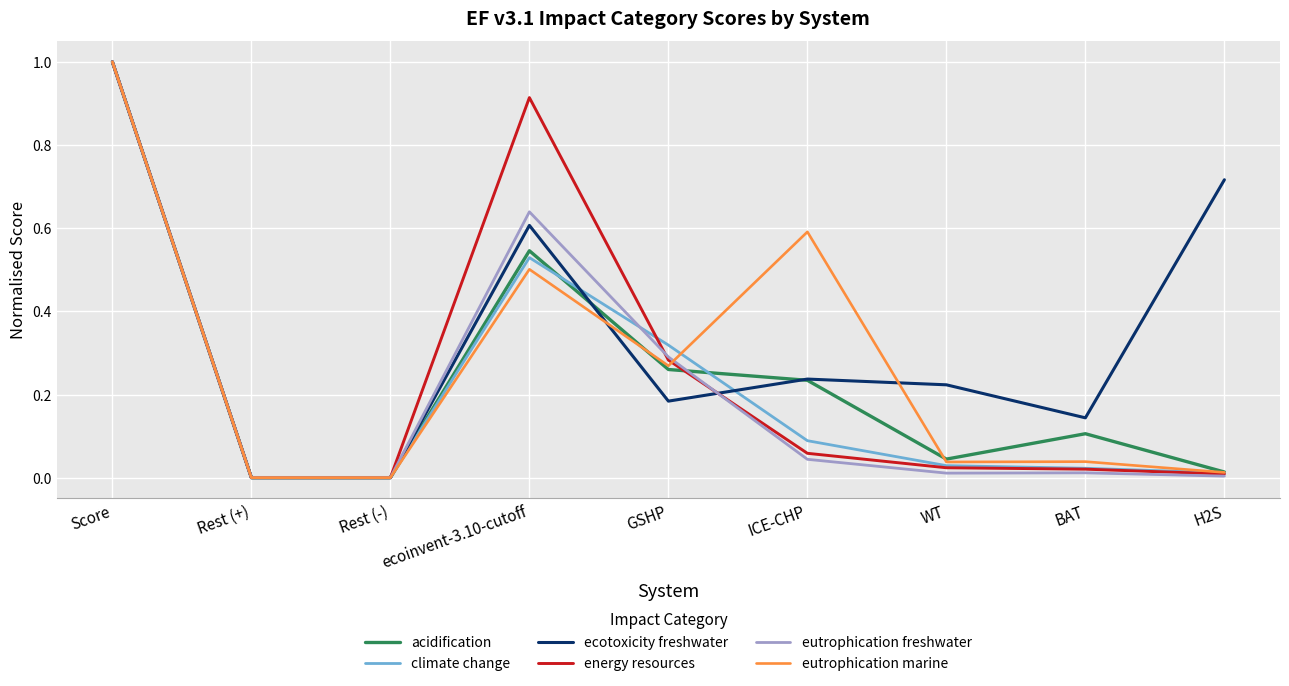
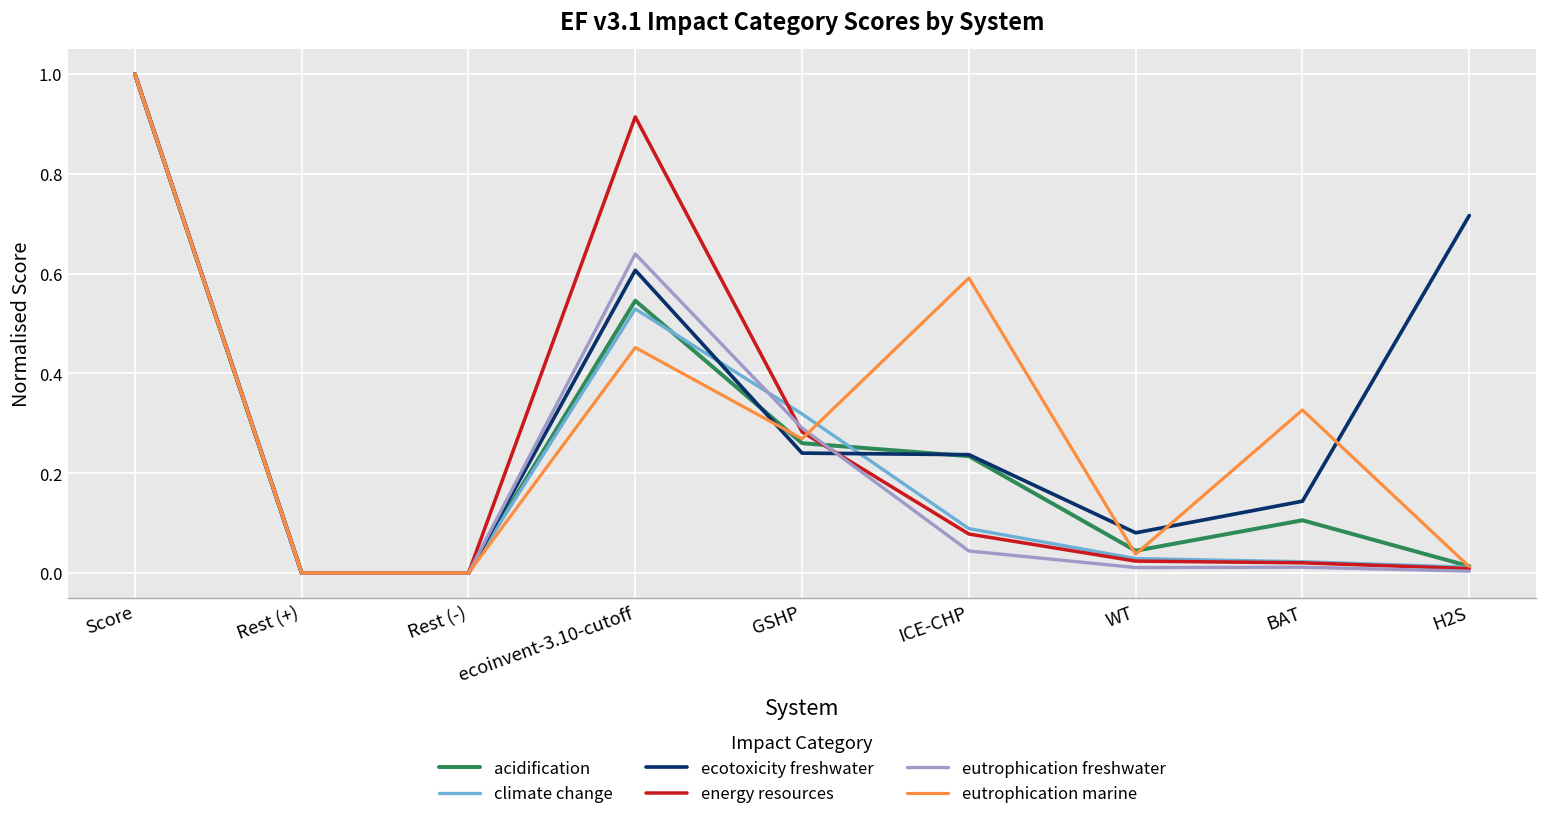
eutrophication marine, ecoinvent-3.10-cutoff: 0.50 -> 0.45
ecotoxicity freshwater, GSHP: 0.18 -> 0.24
energy resources, ICE-CHP: 0.06 -> 0.08
ecotoxicity freshwater, WT: 0.22 -> 0.08
eutrophication marine, BAT: 0.04 -> 0.33
